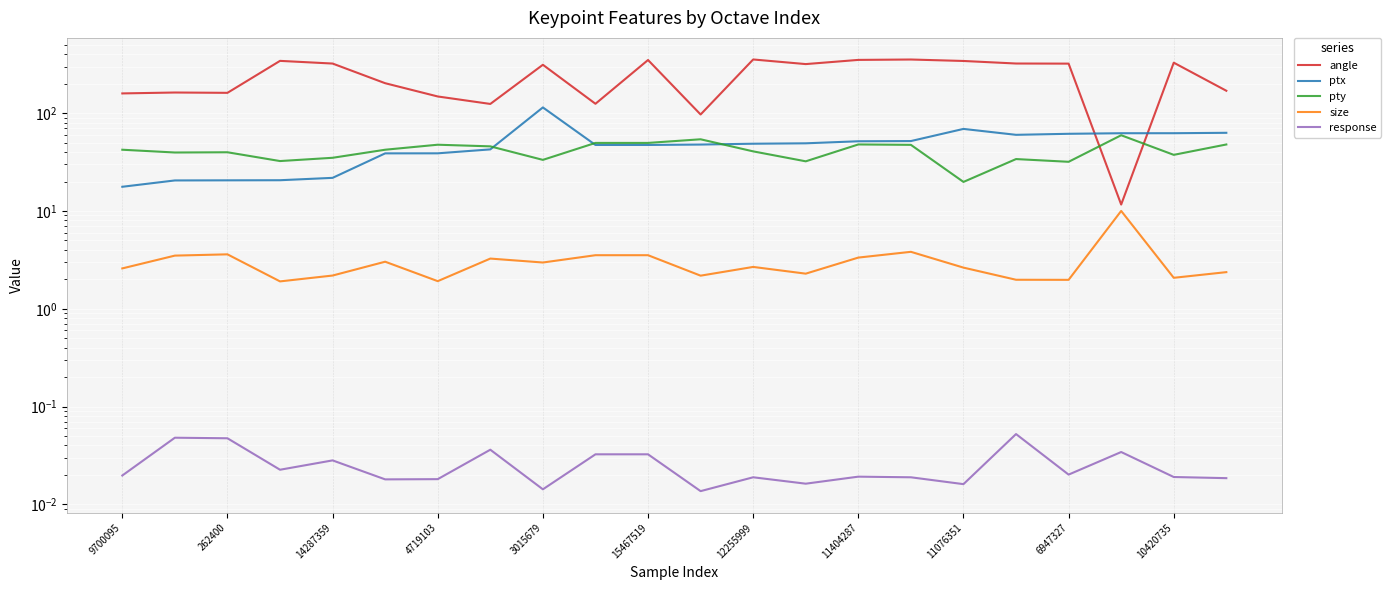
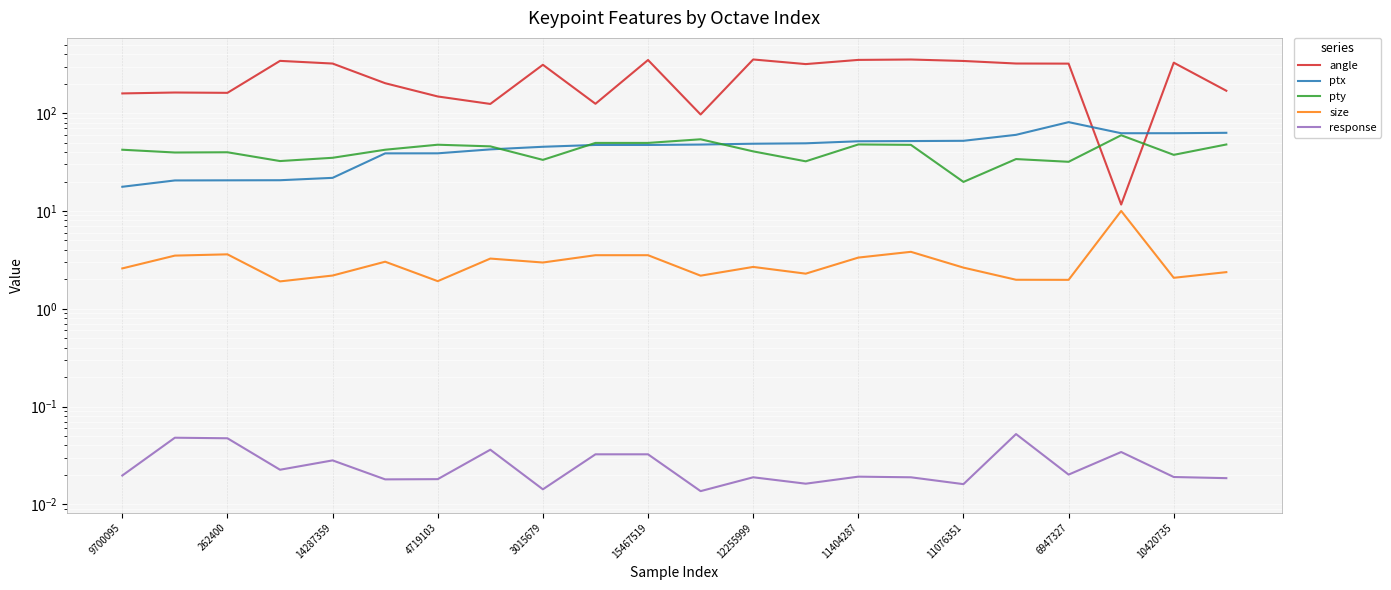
ptx, 3015679: 110 -> 50
ptx, 11076351: 70 -> 50
ptx, 6947327: 60 -> 80
